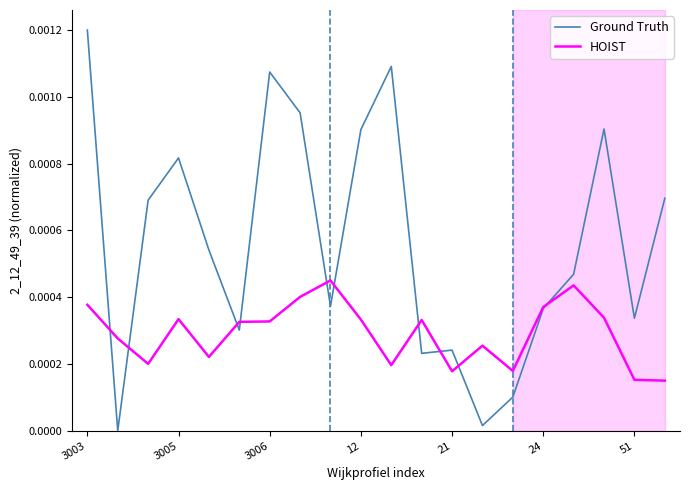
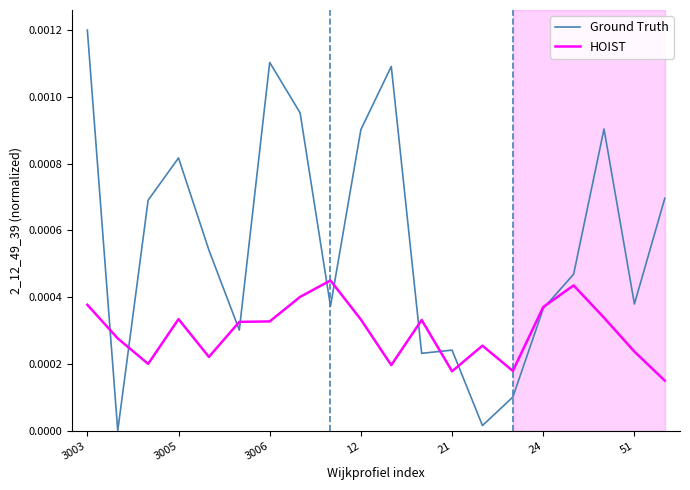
Ground Truth, 3006: 0.00107 -> 0.00110
Ground Truth, 51: 0.00034 -> 0.00038
HOIST, 51: 0.00015 -> 0.00024
